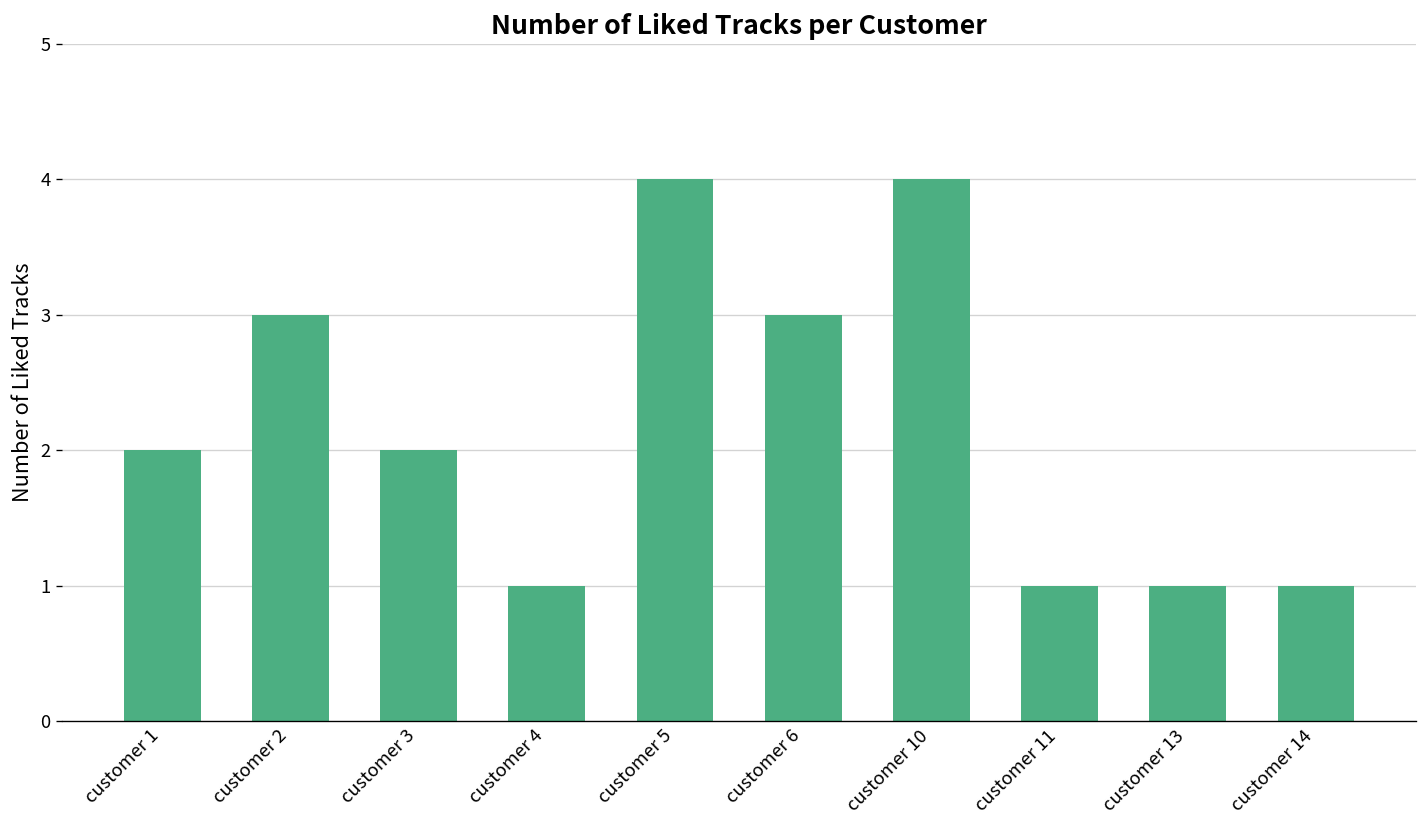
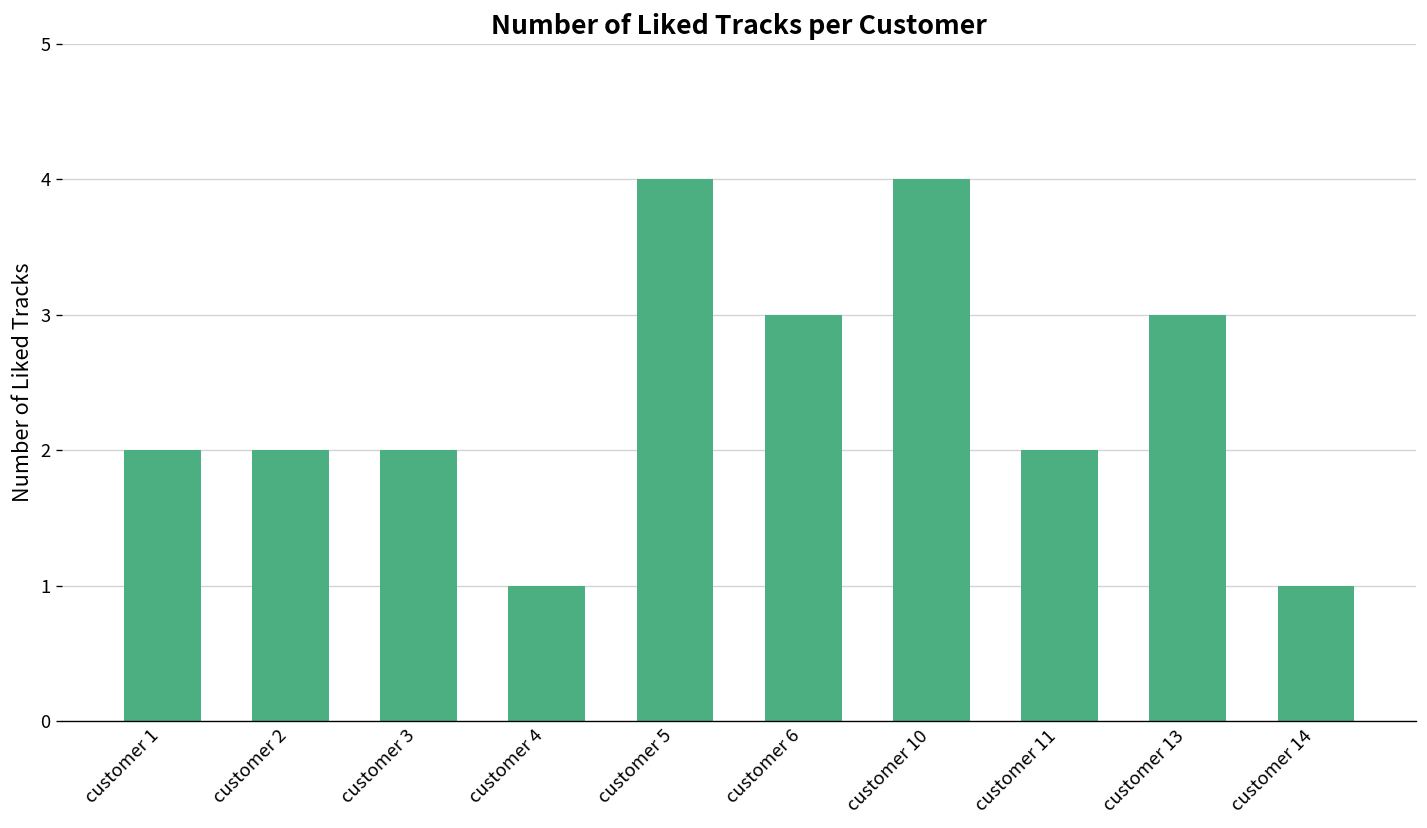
customer 2: 3 -> 2
customer 11: 1 -> 2
customer 13: 1 -> 3
